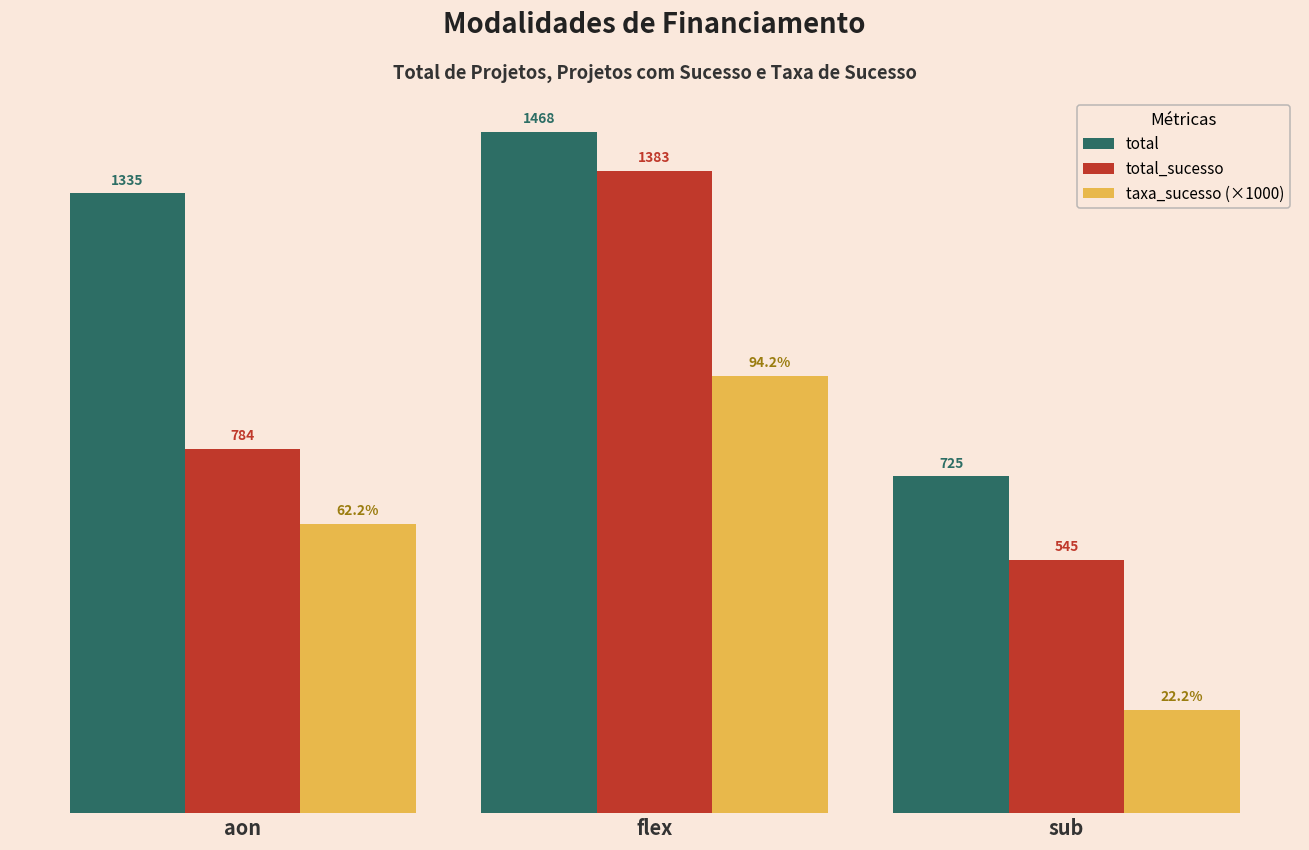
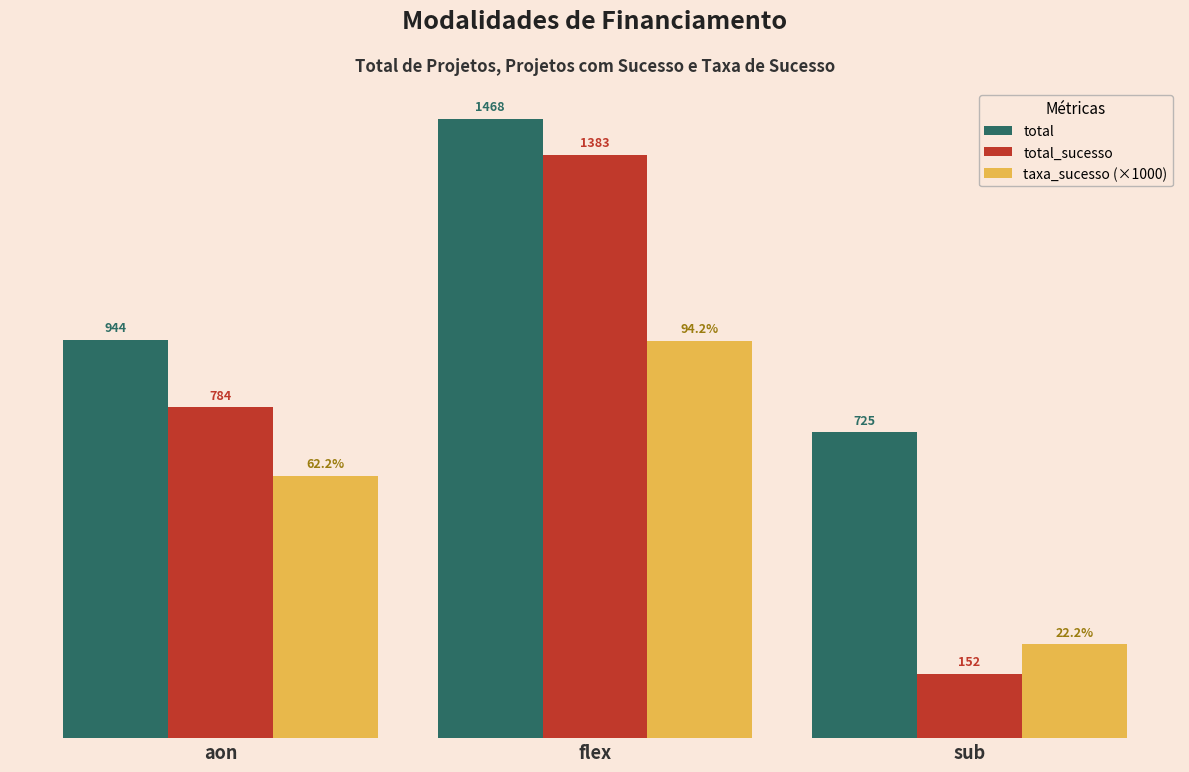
total, aon: 1335 -> 944
total_sucesso, sub: 545 -> 152
